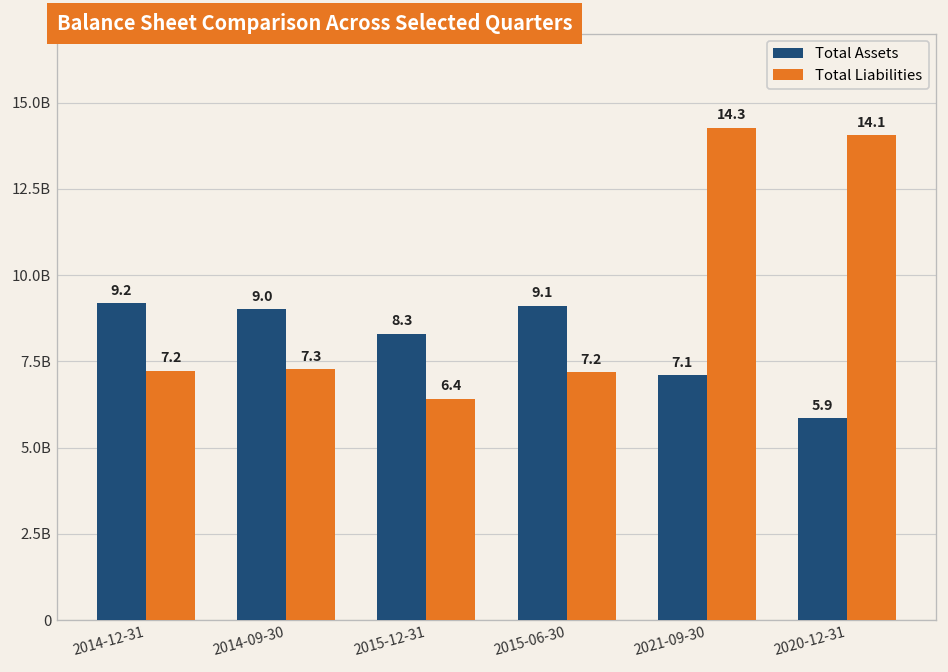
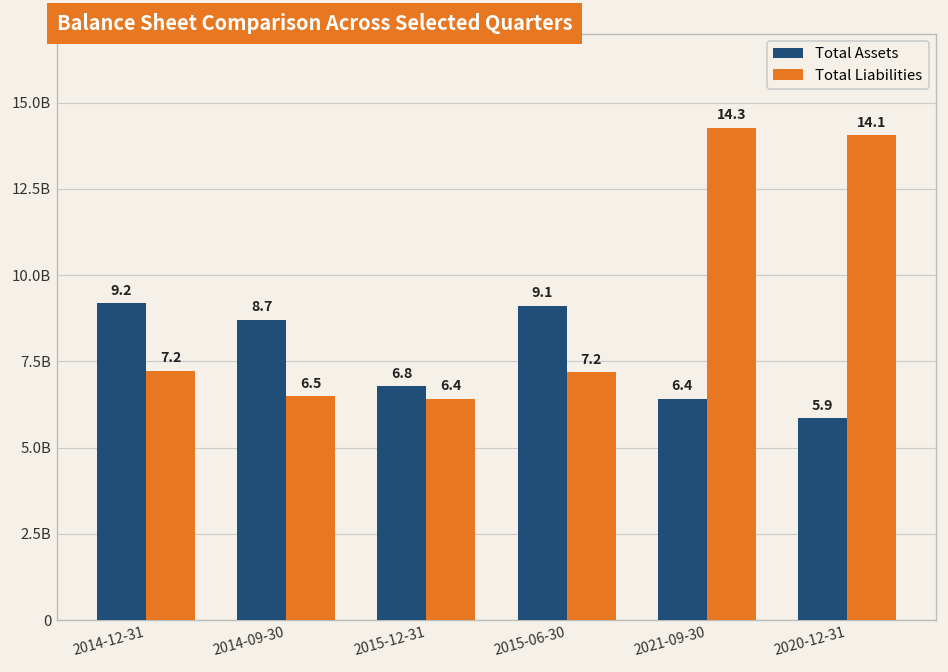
Total Assets, 2014-09-30: 9.0 -> 8.7
Total Liabilities, 2014-09-30: 7.3 -> 6.5
Total Assets, 2015-12-31: 8.3 -> 6.8
Total Assets, 2021-09-30: 7.1 -> 6.4
